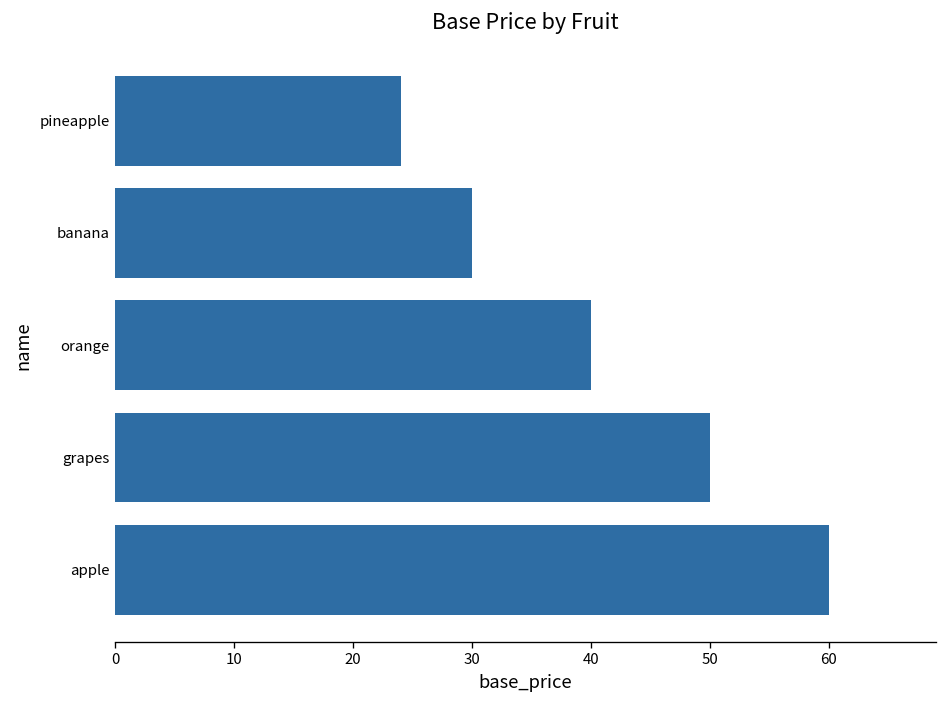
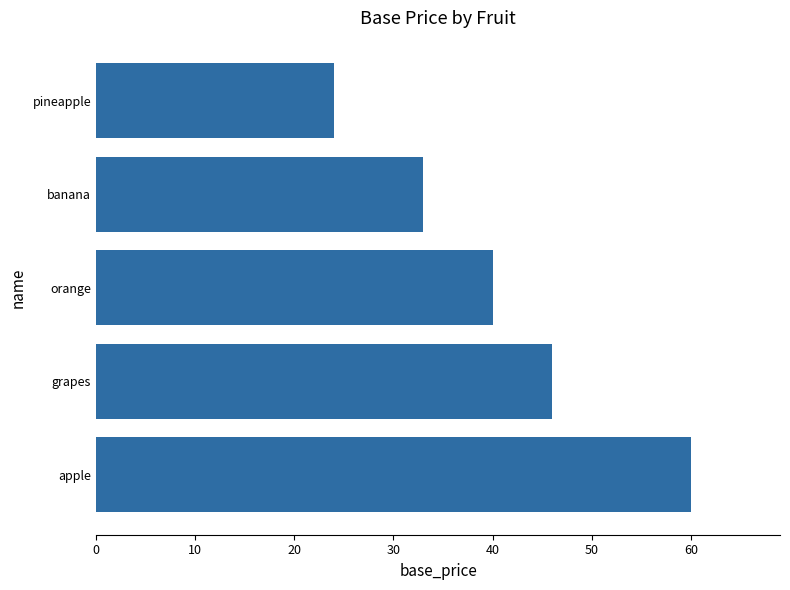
banana: 30 -> 33
grapes: 50 -> 46
